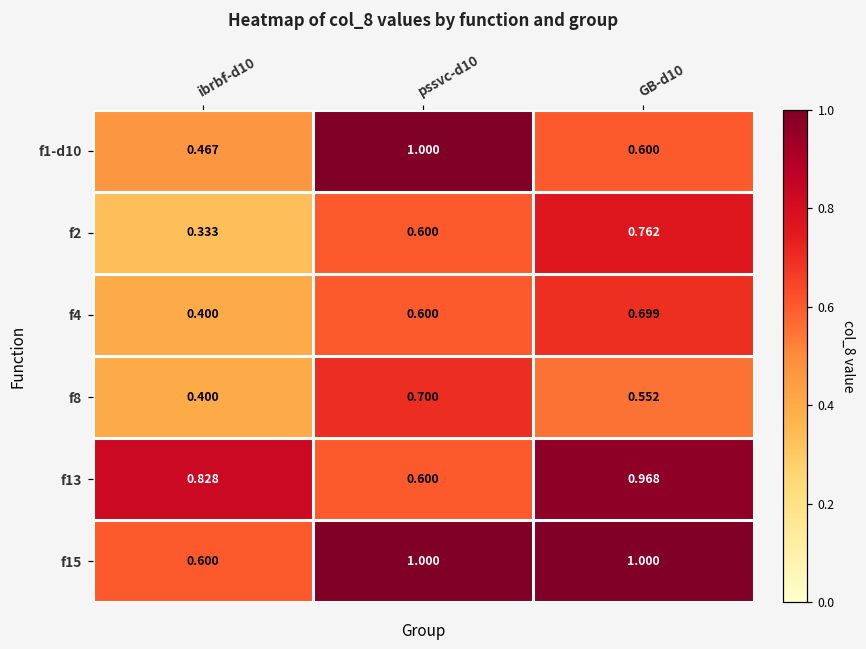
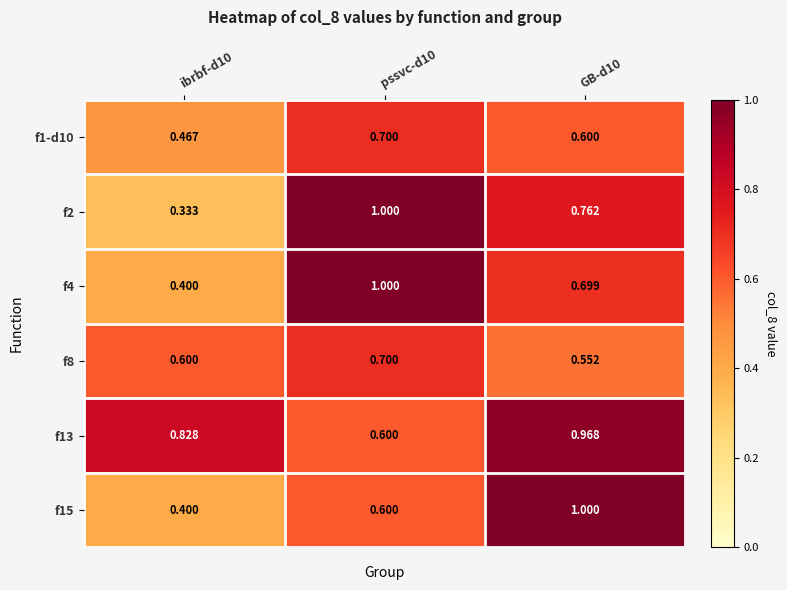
f1-d10, pssvc-d10: 1.000 -> 0.700
f2, pssvc-d10: 0.600 -> 1.000
f4, pssvc-d10: 0.600 -> 1.000
f8, ibrbf-d10: 0.400 -> 0.600
f15, ibrbf-d10: 0.600 -> 0.400
f15, pssvc-d10: 1.000 -> 0.600
